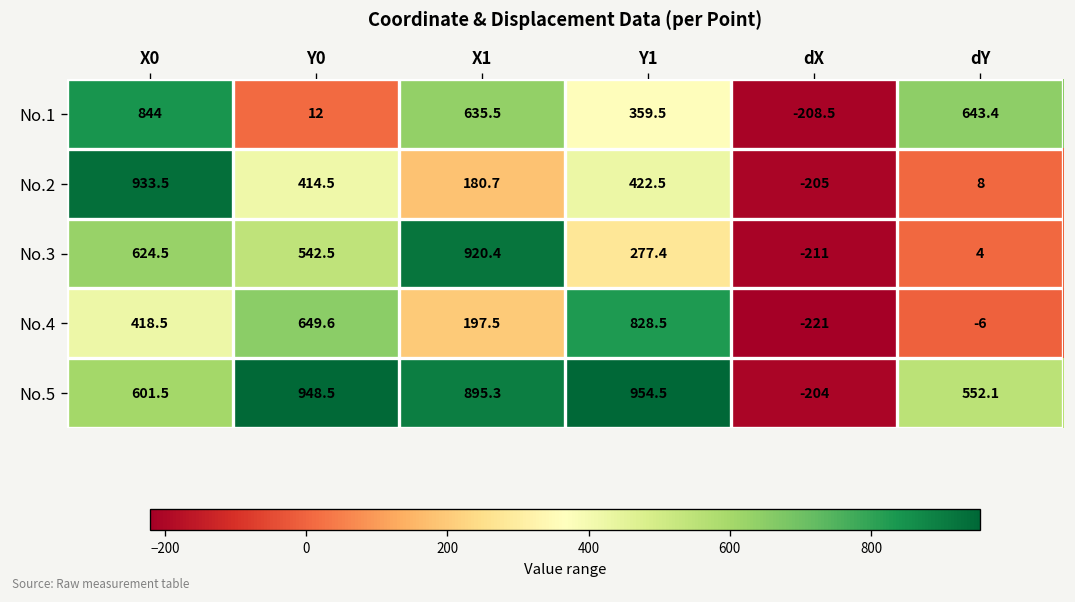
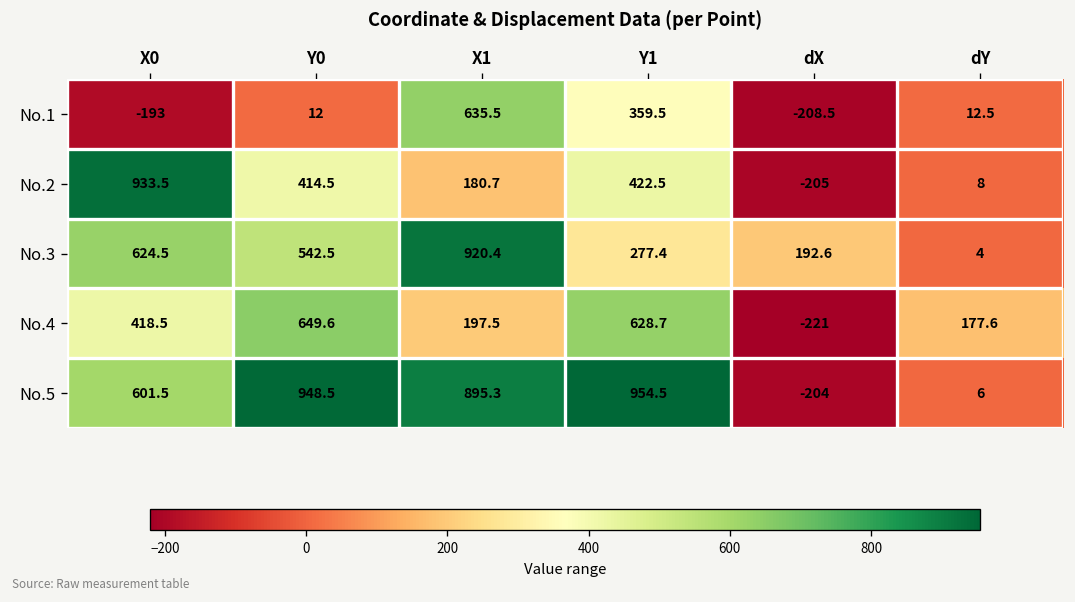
No.1, X0: 844 -> -193
No.1, dY: 643.4 -> 12.5
No.3, dX: -211 -> 192.6
No.4, Y1: 828.5 -> 628.7
No.4, dY: -6 -> 177.6
No.5, dY: 552.1 -> 6
